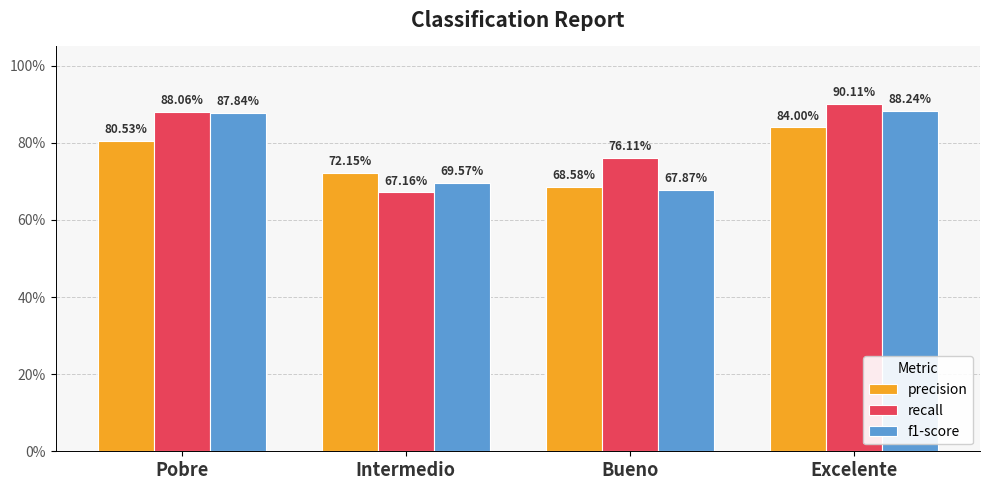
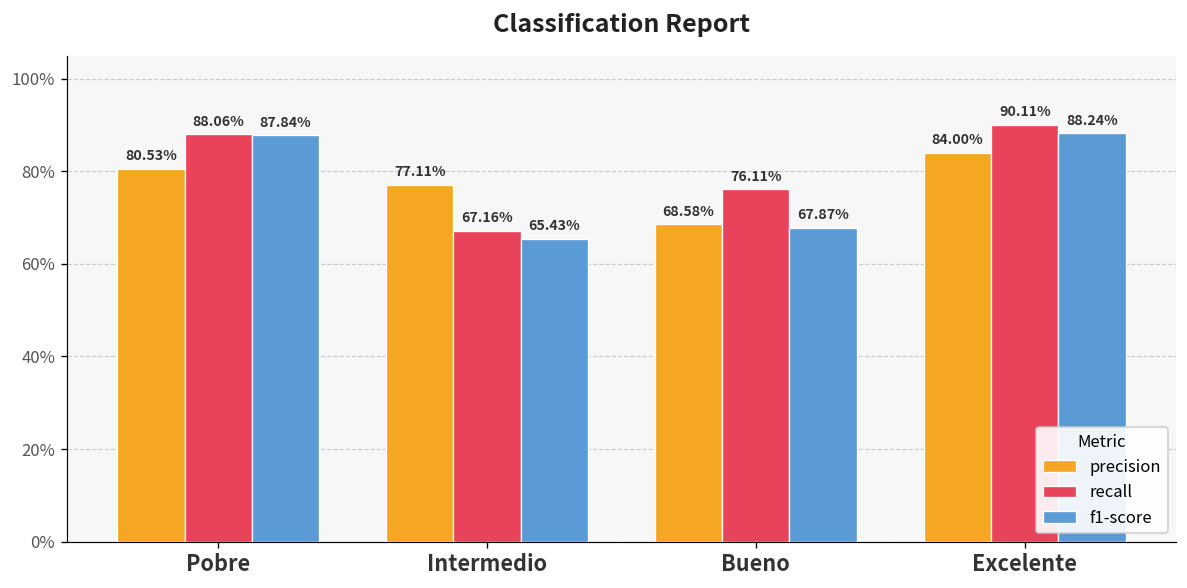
precision, Intermedio: 72.15% -> 77.11%
f1-score, Intermedio: 69.57% -> 65.43%
